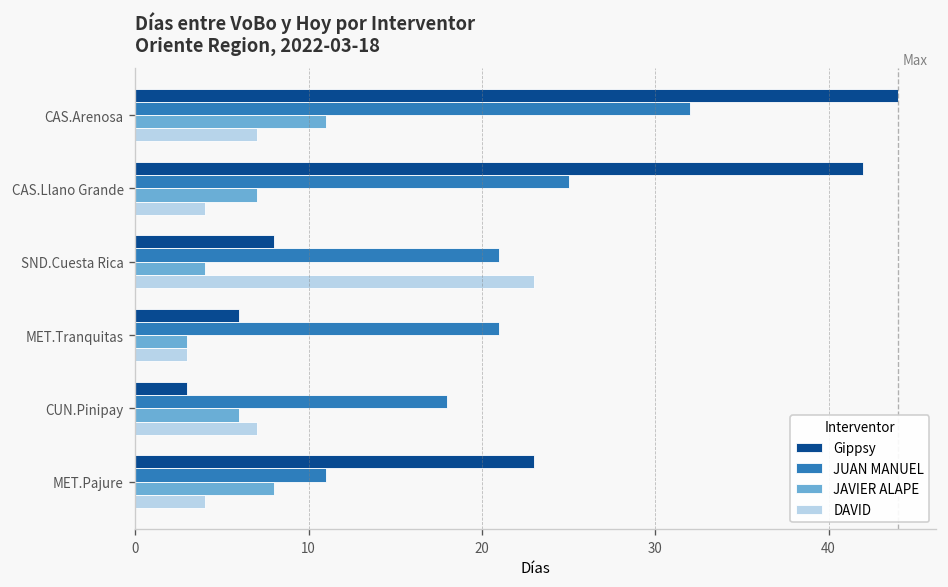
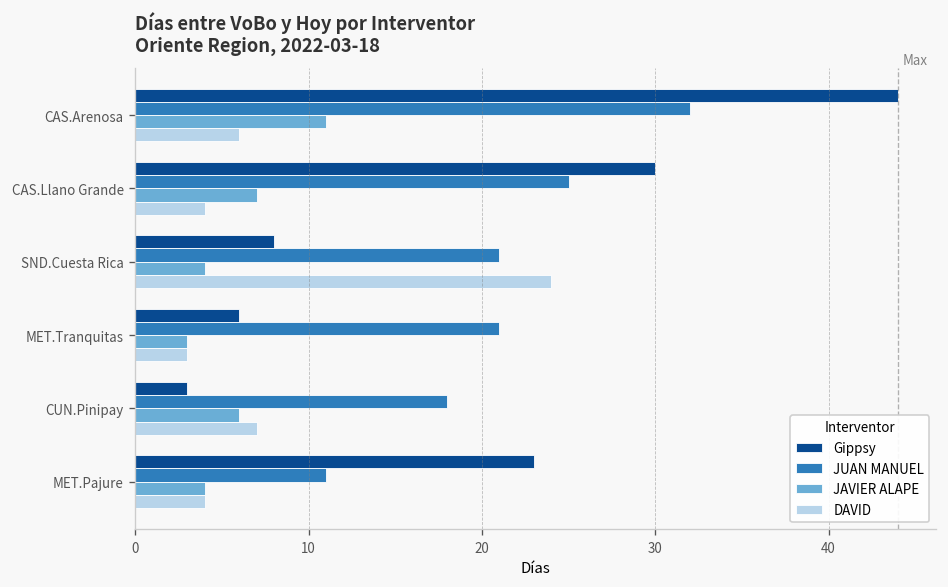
DAVID, CAS.Arenosa: 7 -> 6
Gippsy, CAS.Llano Grande: 42 -> 30
DAVID, SND.Cuesta Rica: 23 -> 24
JAVIER ALAPE, MET.Pajure: 8 -> 4
